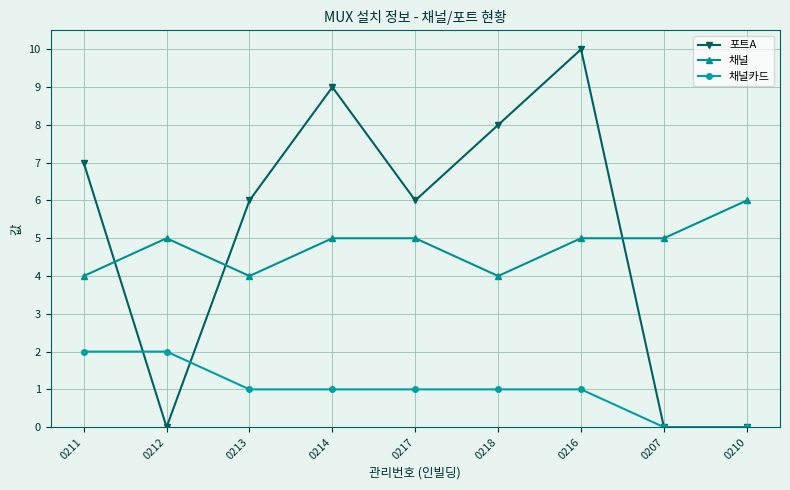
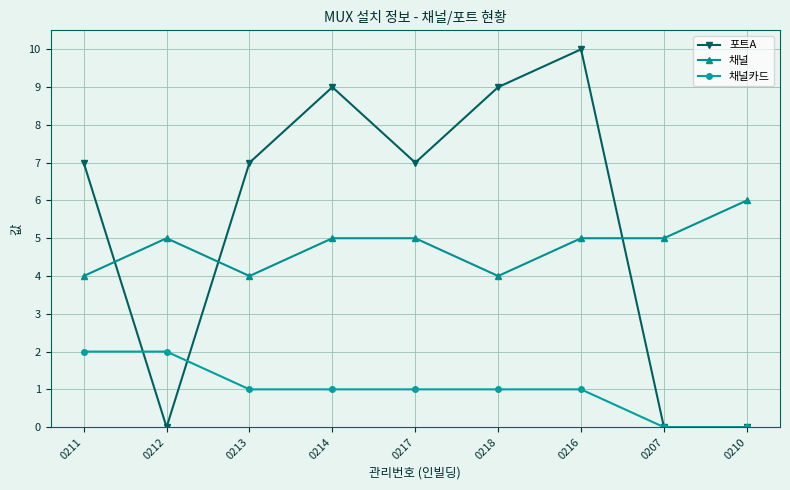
포트A, 0213: 6 -> 7
포트A, 0217: 6 -> 7
포트A, 0218: 8 -> 9
